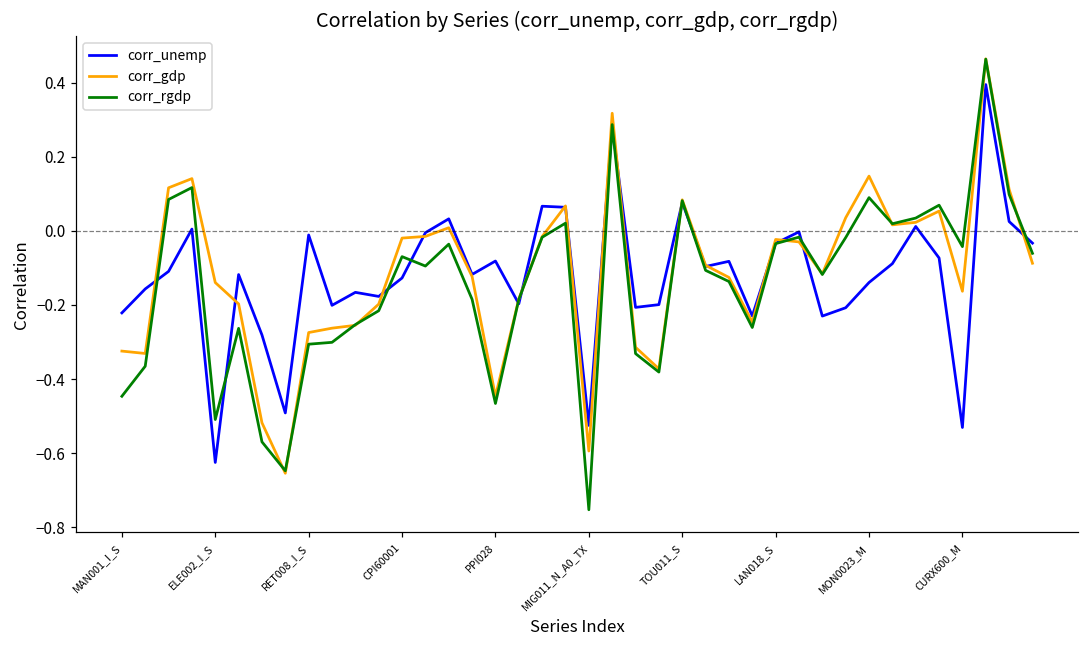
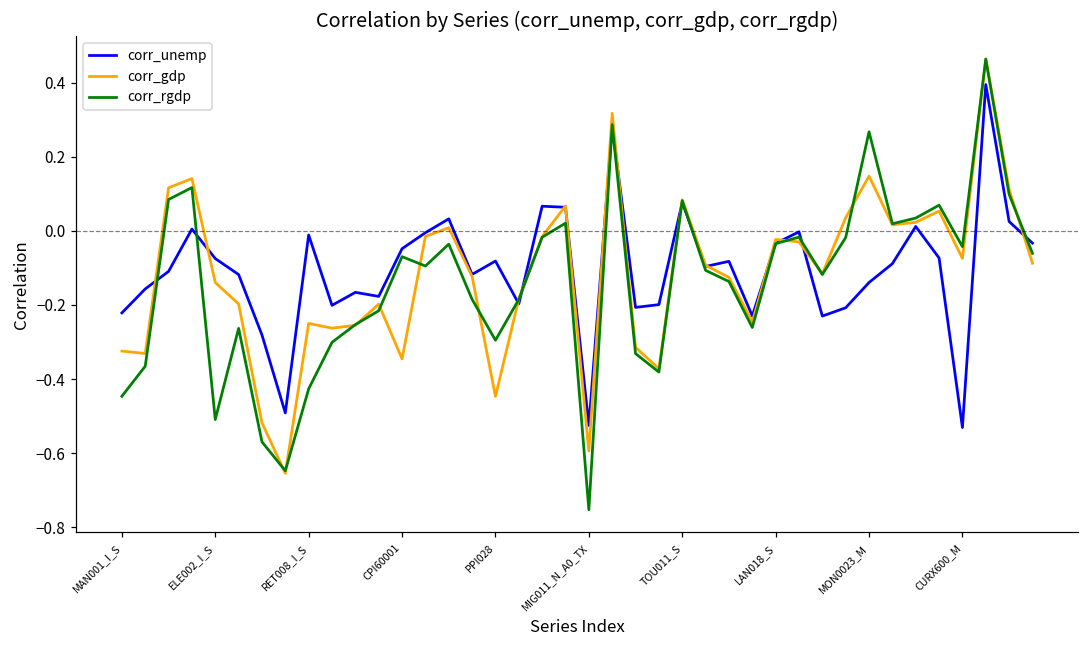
corr_unemp, ELE002_I_S: -0.63 -> -0.07
corr_gdp, RET008_I_S: -0.27 -> -0.25
corr_rgdp, RET008_I_S: -0.31 -> -0.43
corr_unemp, CPI60001: -0.13 -> -0.05
corr_gdp, CPI60001: -0.02 -> -0.35
corr_rgdp, PPI028: -0.47 -> -0.30
corr_rgdp, MON0023_M: 0.09 -> 0.27
corr_gdp, CURX600_M: -0.16 -> -0.07
